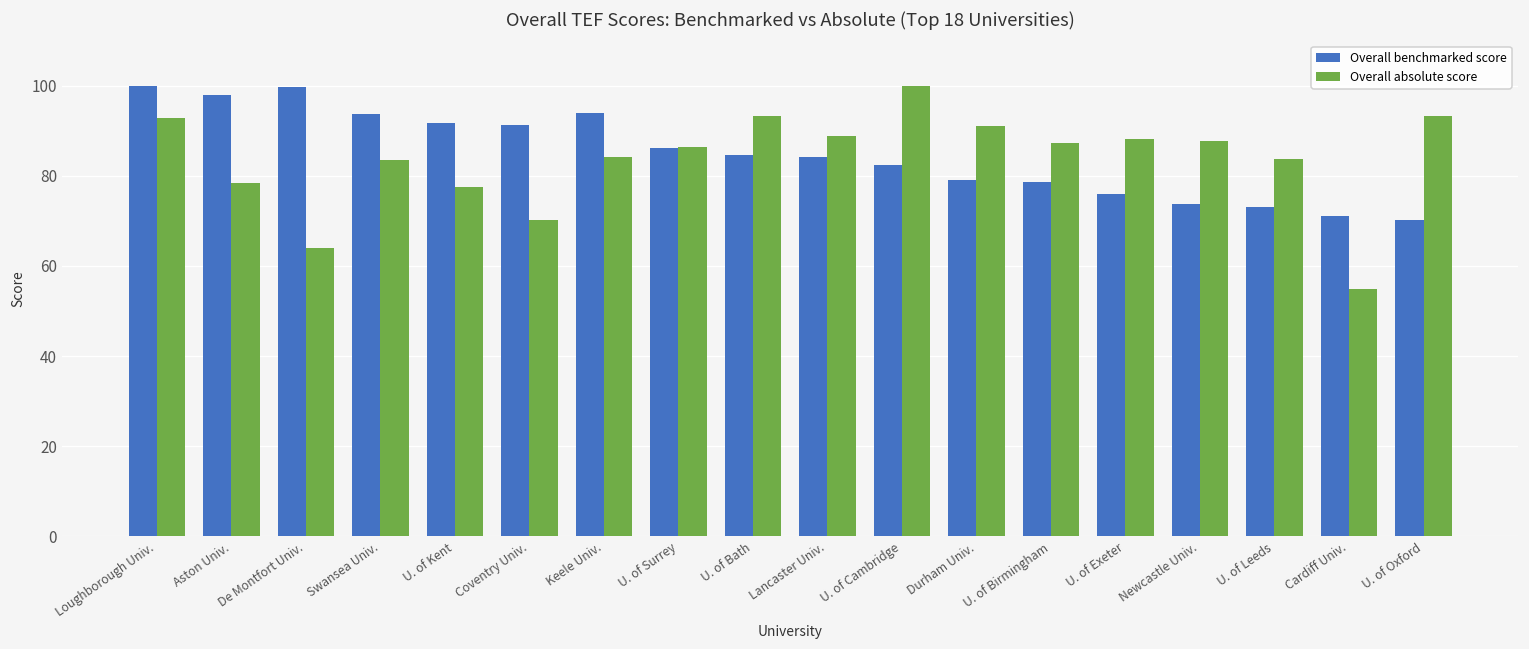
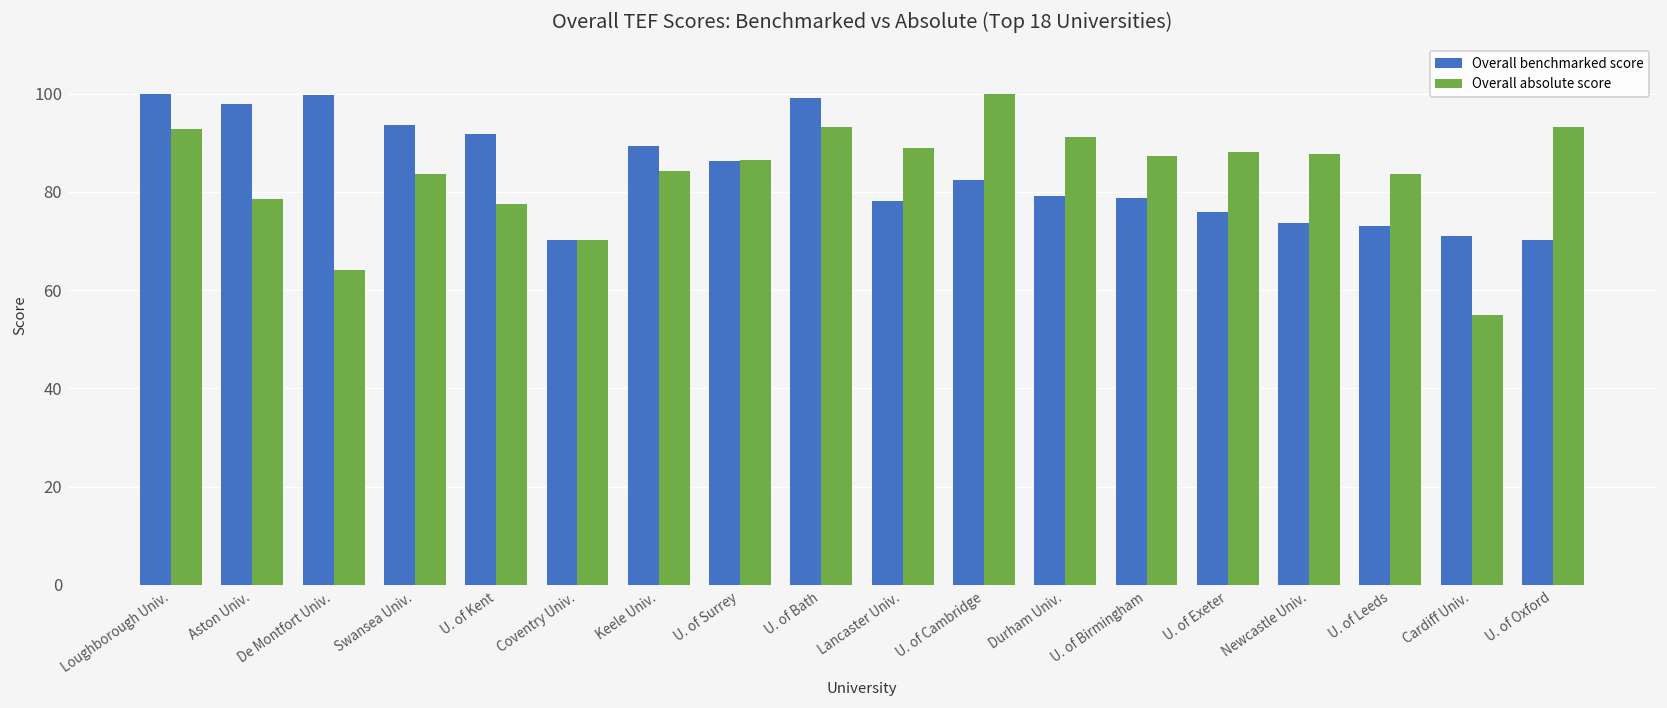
Overall benchmarked score, Coventry Univ.: 91 -> 70
Overall benchmarked score, Keele Univ.: 94 -> 89
Overall benchmarked score, U. of Bath: 85 -> 99
Overall benchmarked score, Lancaster Univ.: 84 -> 78
